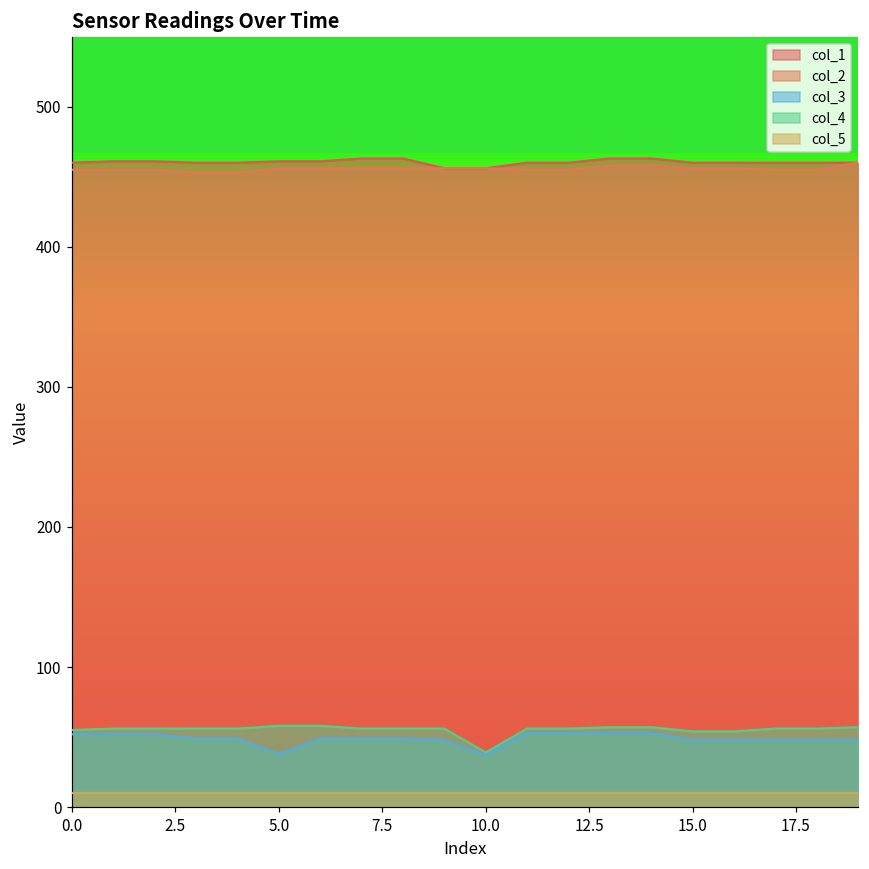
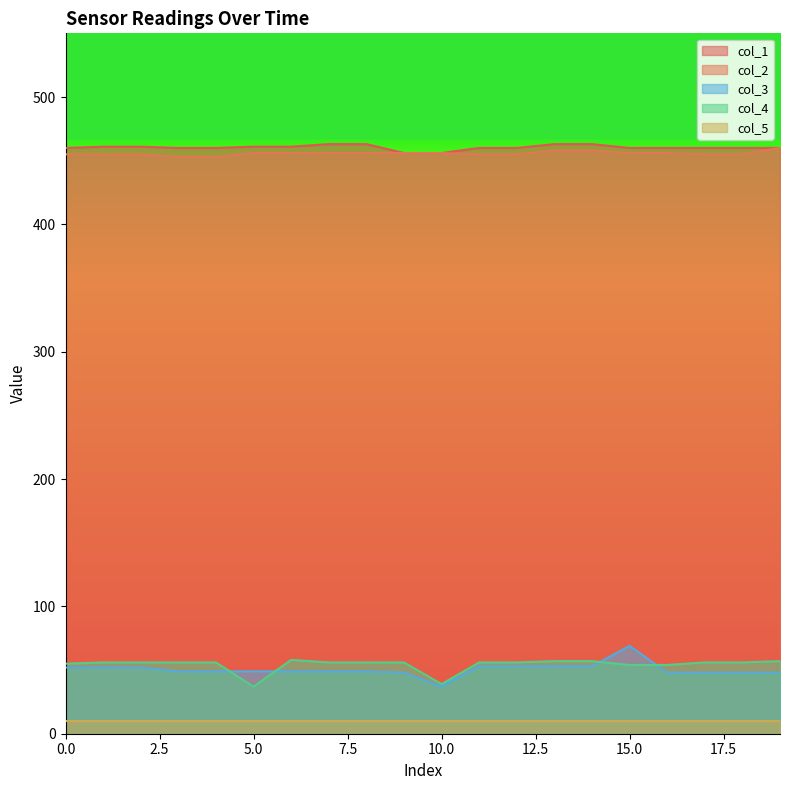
col_3, 5.0: 38 -> 49
col_4, 5.0: 58 -> 37
col_3, 15.0: 48 -> 69
